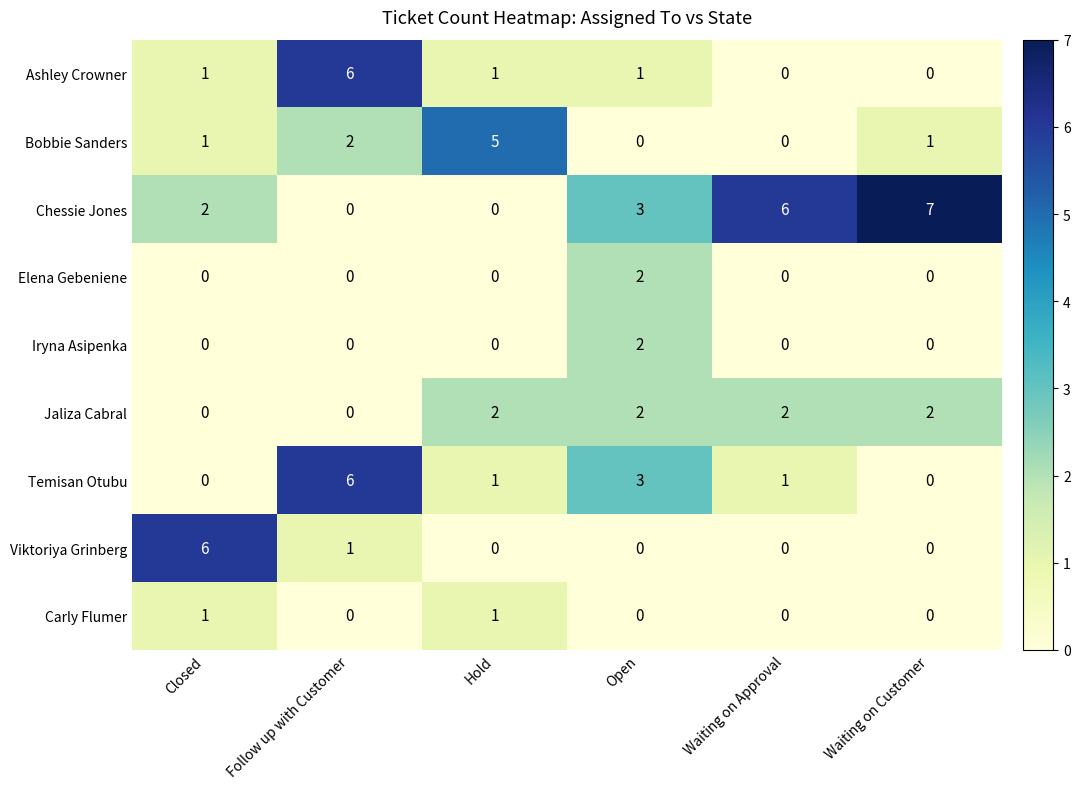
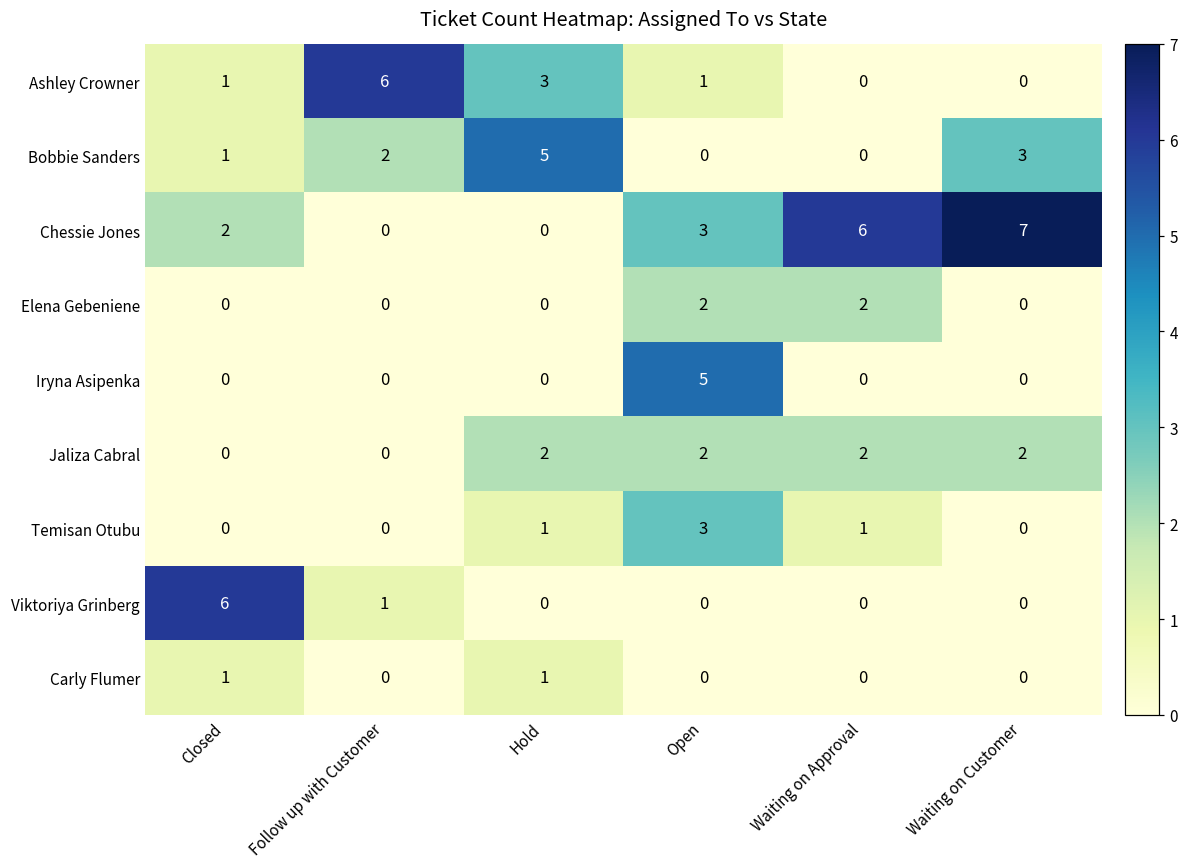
Ashley Crowner, Hold: 1 -> 3
Bobbie Sanders, Waiting on Customer: 1 -> 3
Elena Gebeniene, Waiting on Approval: 0 -> 2
Iryna Asipenka, Open: 2 -> 5
Temisan Otubu, Follow up with Customer: 6 -> 0
